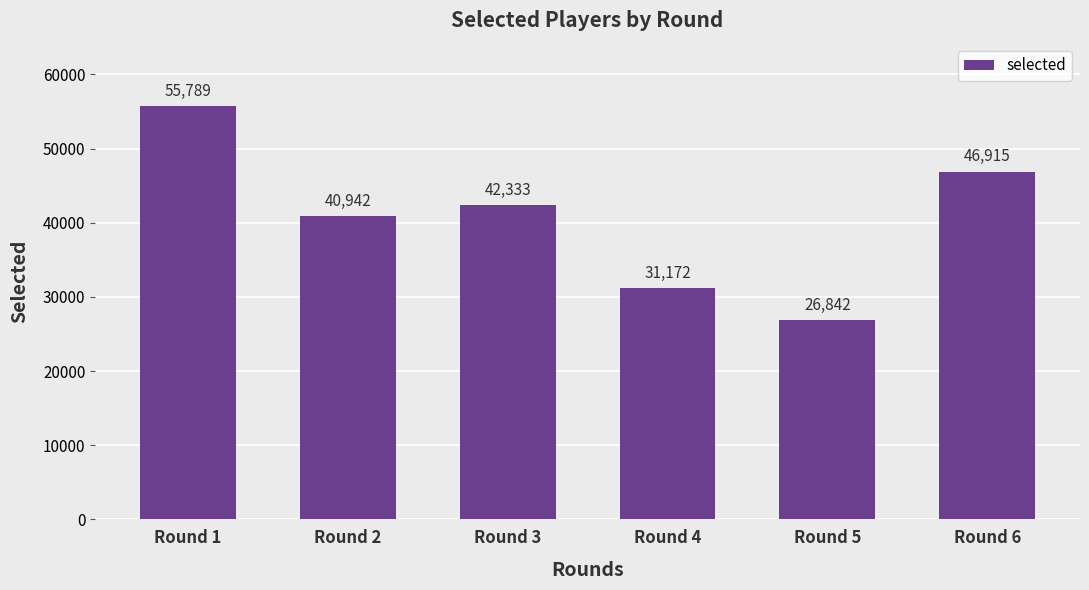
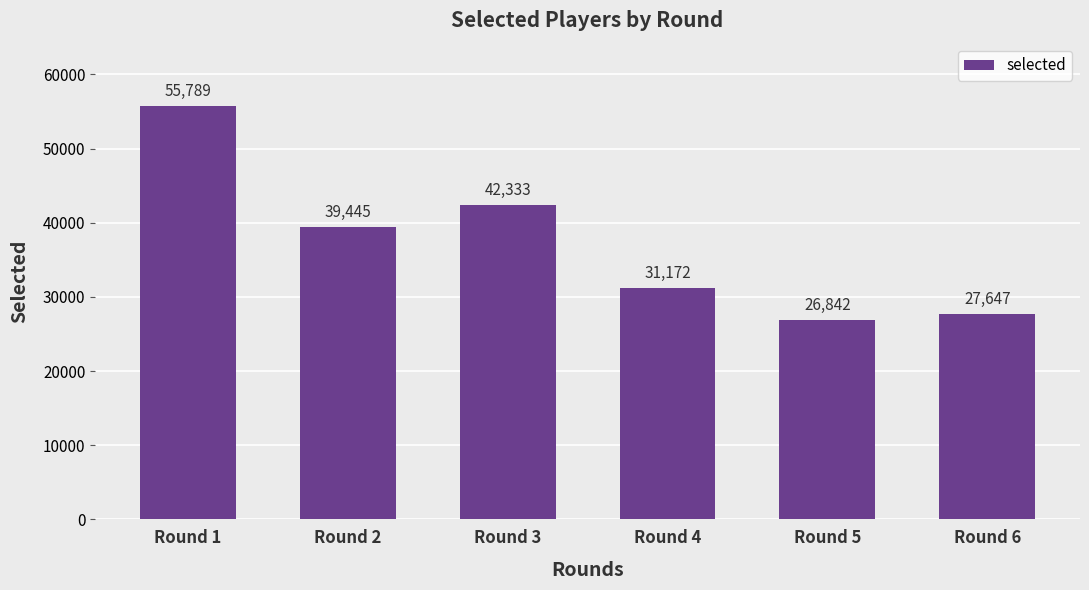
Round 2: 40,942 -> 39,445
Round 6: 46,915 -> 27,647
